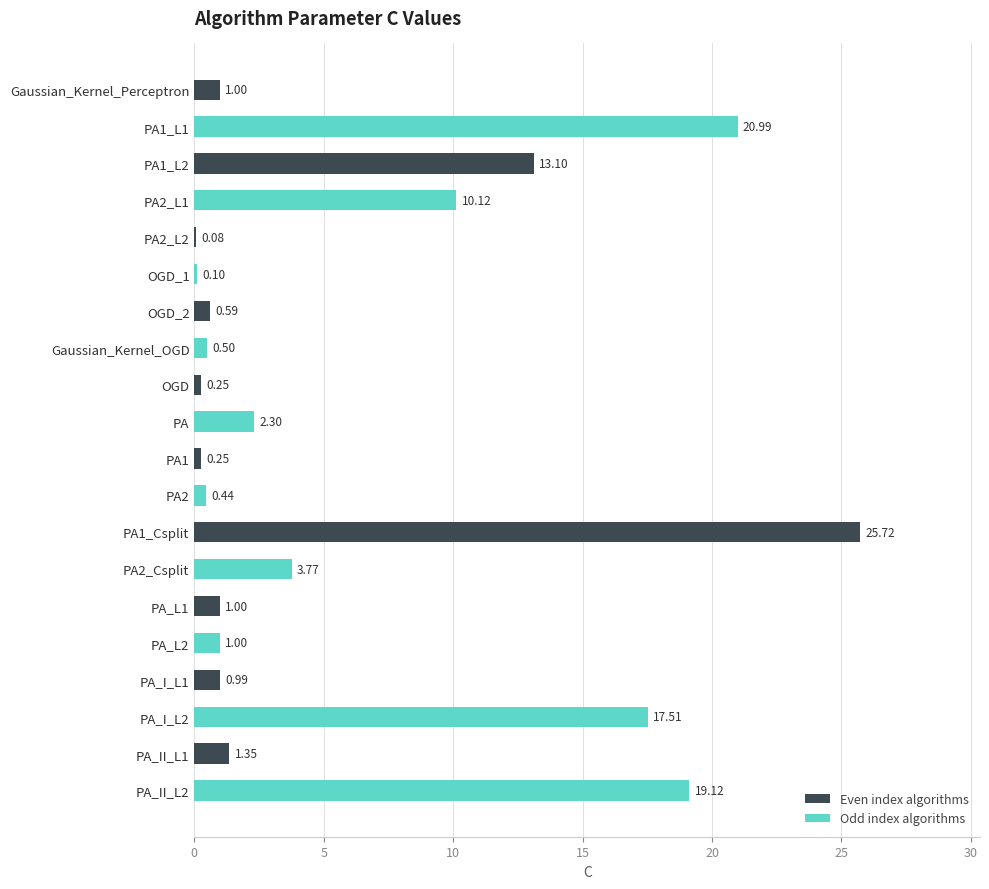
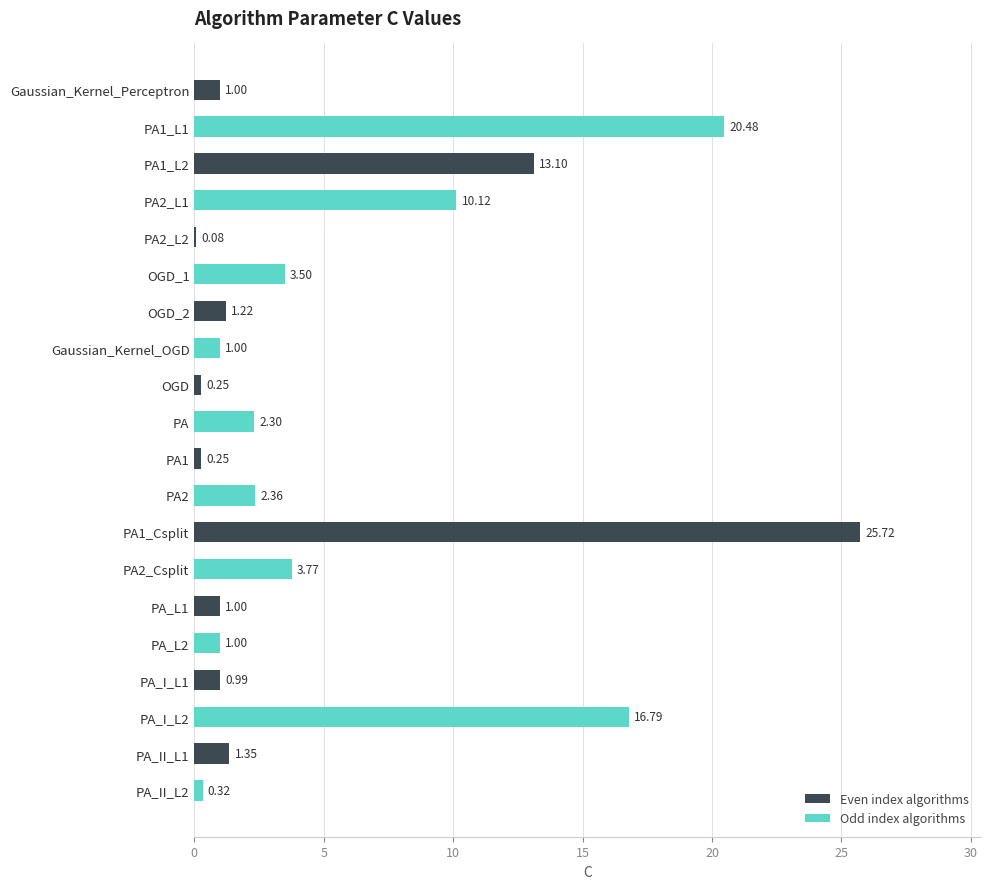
Odd index algorithms, PA1_L1: 20.99 -> 20.48
Odd index algorithms, OGD_1: 0.10 -> 3.50
Even index algorithms, OGD_2: 0.59 -> 1.22
Odd index algorithms, Gaussian_Kernel_OGD: 0.50 -> 1.00
Odd index algorithms, PA2: 0.44 -> 2.36
Odd index algorithms, PA_I_L2: 17.51 -> 16.79
Odd index algorithms, PA_II_L2: 19.12 -> 0.32
